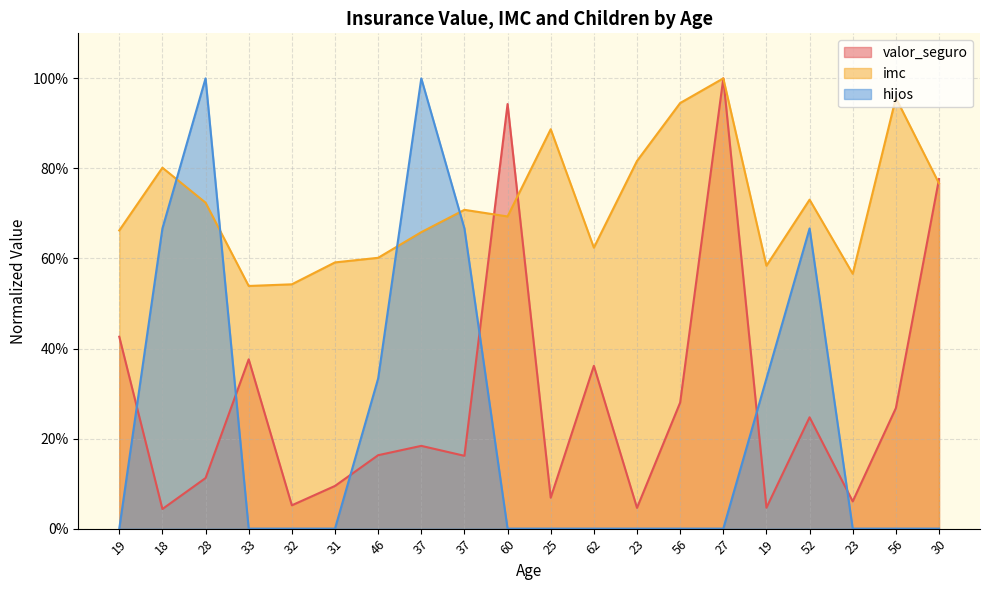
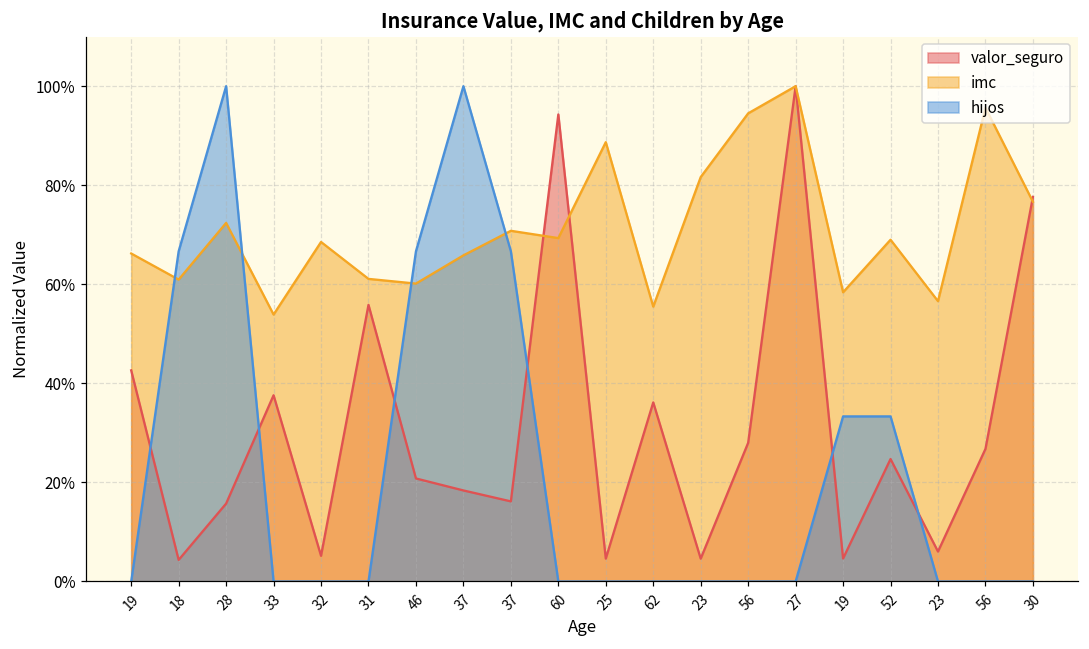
imc, 18: 80% -> 61%
valor_seguro, 28: 11% -> 16%
imc, 32: 54% -> 69%
valor_seguro, 31: 9% -> 56%
imc, 31: 59% -> 61%
valor_seguro, 46: 16% -> 21%
hijos, 46: 33% -> 67%
valor_seguro, 25: 7% -> 5%
imc, 62: 62% -> 55%
imc, 52: 73% -> 69%
hijos, 52: 67% -> 33%
